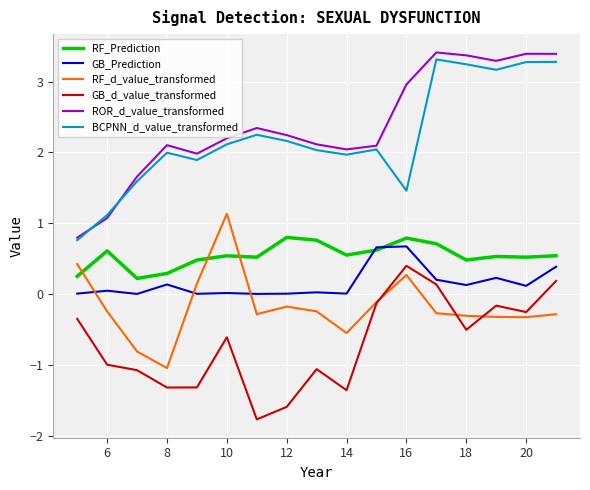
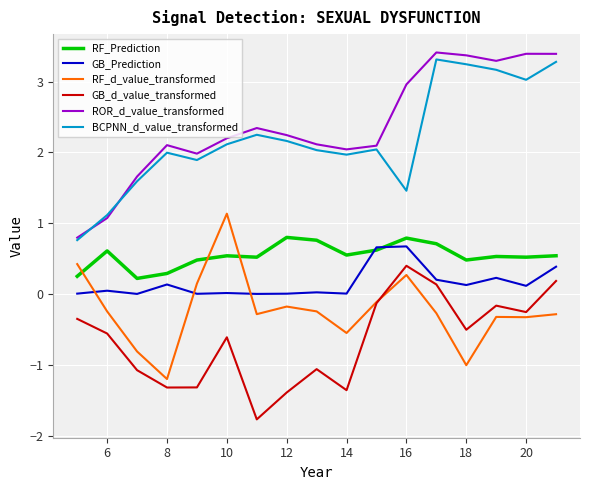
GB_d_value_transformed, 6: -1.0 -> -0.6
RF_d_value_transformed, 8: -1.0 -> -1.2
GB_d_value_transformed, 12: -1.6 -> -1.4
RF_d_value_transformed, 18: -0.3 -> -1.0
BCPNN_d_value_transformed, 20: 3.3 -> 3.0
